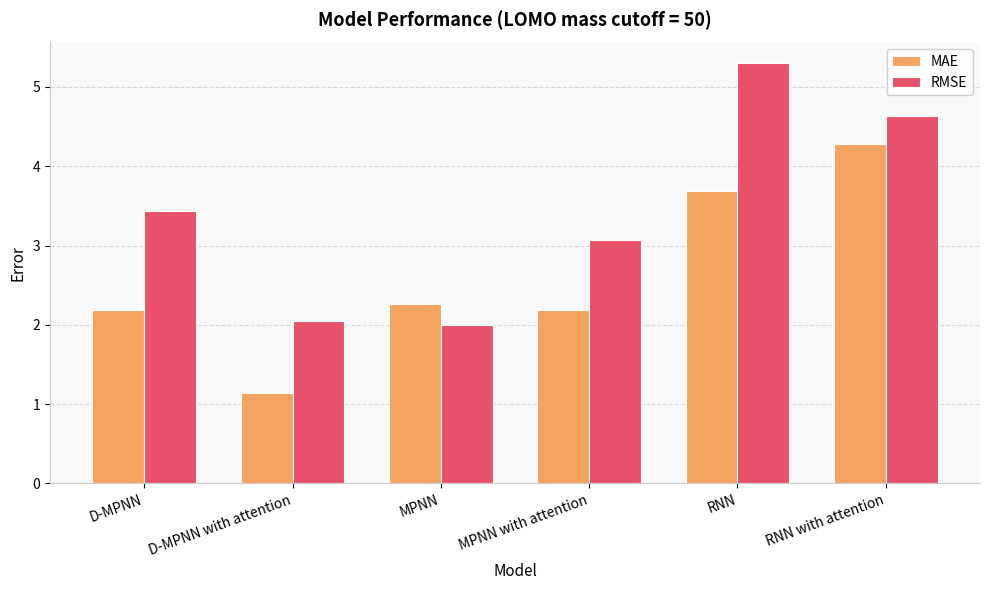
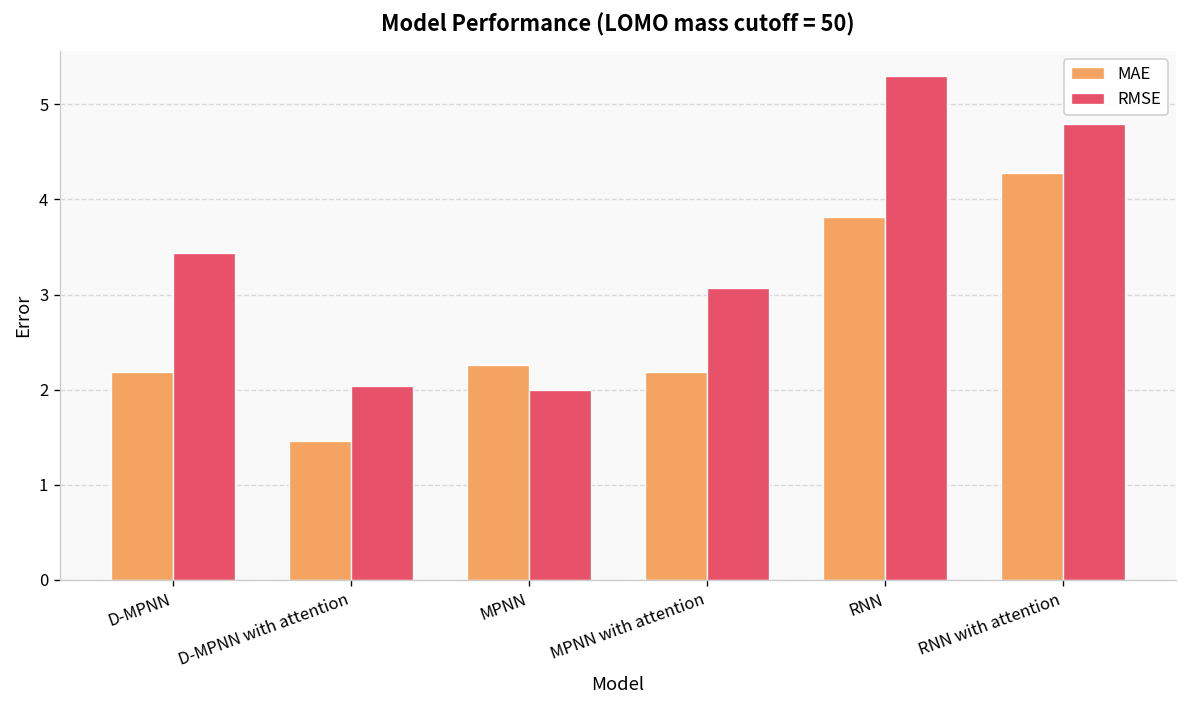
MAE, D-MPNN with attention: 1.1 -> 1.5
MAE, RNN: 3.7 -> 3.8
RMSE, RNN with attention: 4.6 -> 4.8
